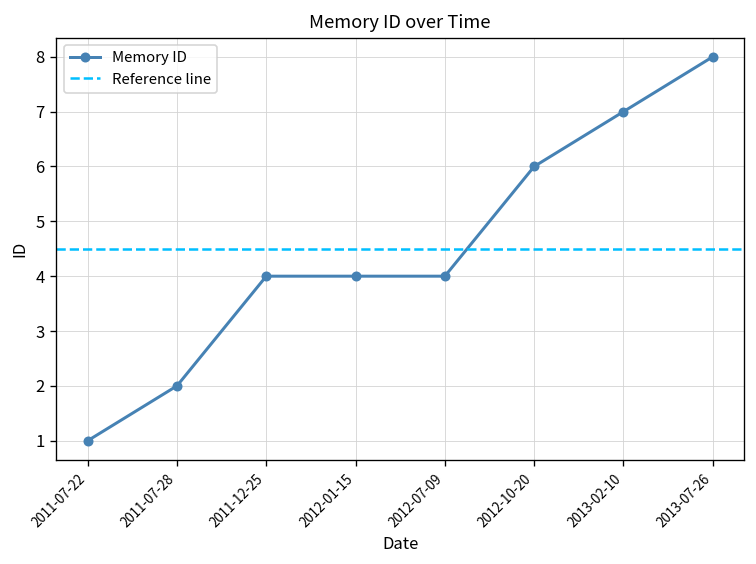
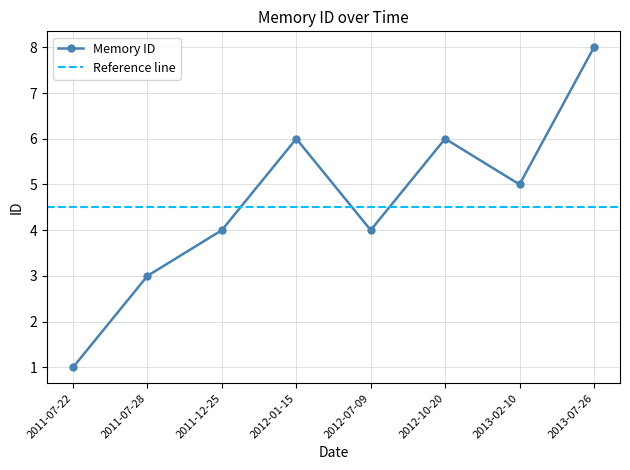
2011-07-28: 2 -> 3
2012-01-15: 4 -> 6
2013-02-10: 7 -> 5
